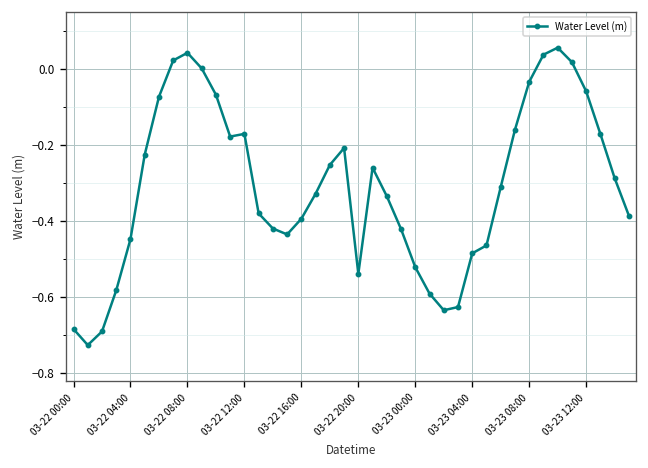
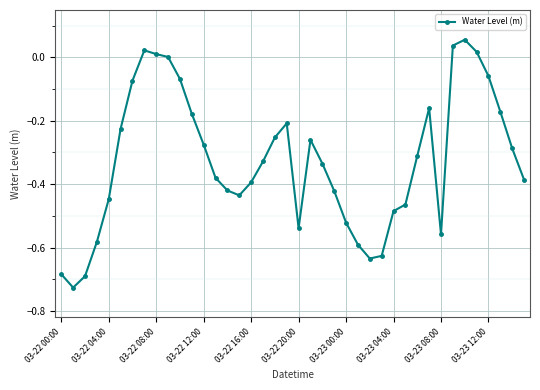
03-22 08:00: 0.04 -> 0.01
03-22 12:00: -0.17 -> -0.28
03-23 08:00: -0.03 -> -0.56
